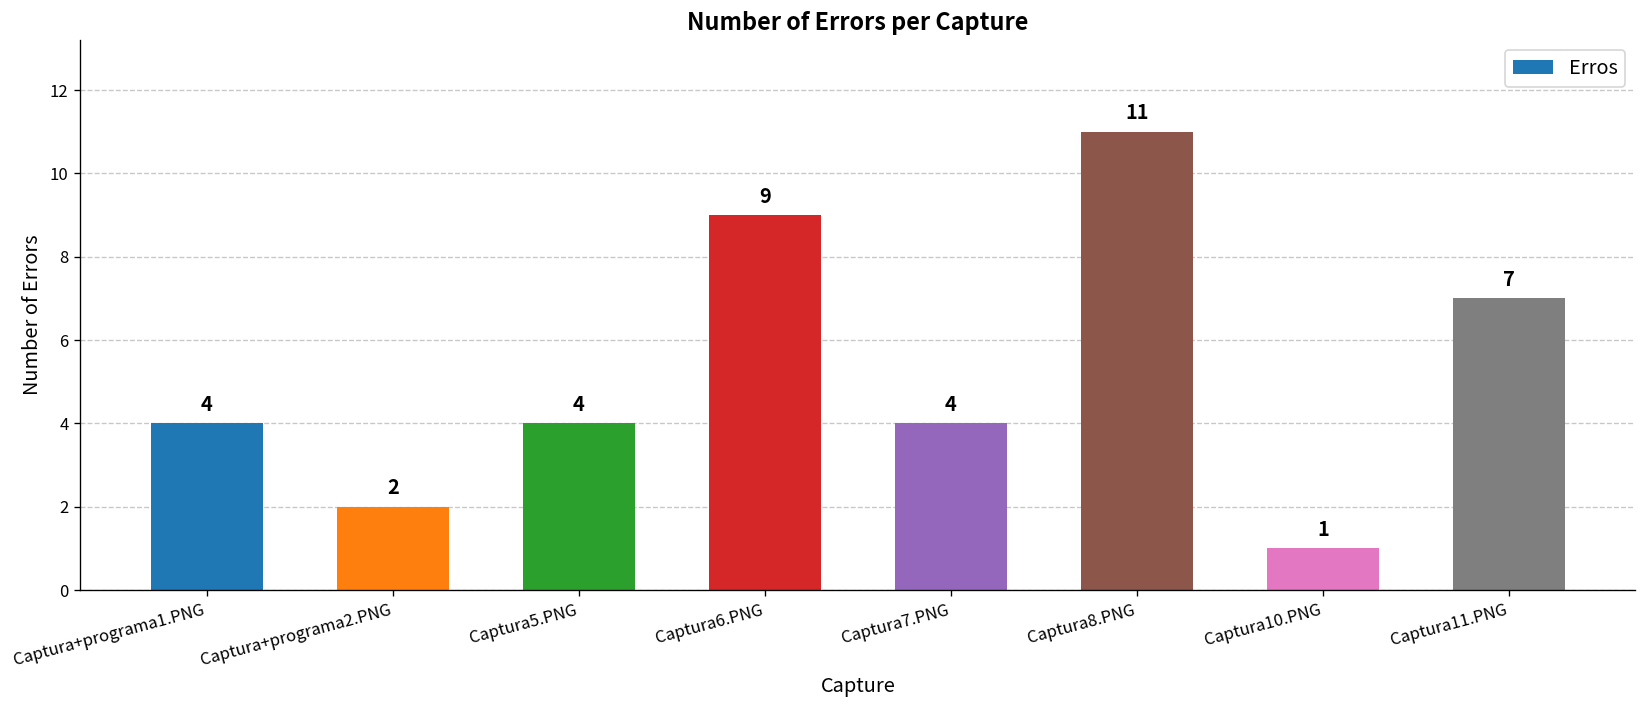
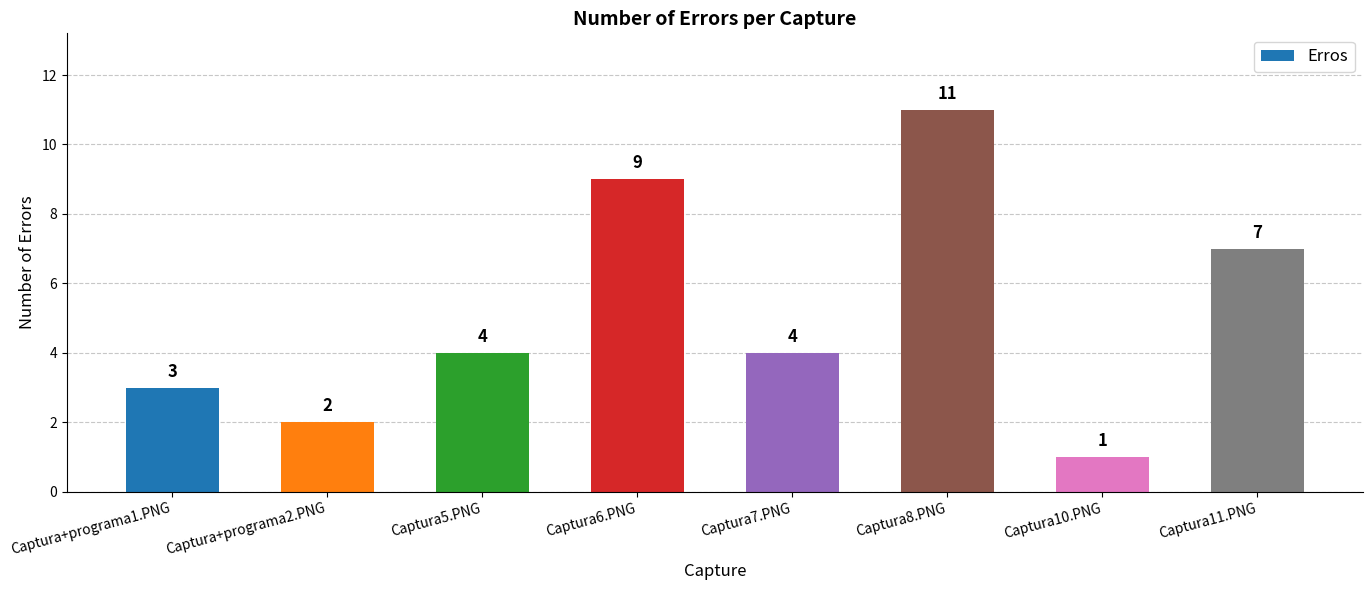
Captura+programa1.PNG: 4 -> 3
